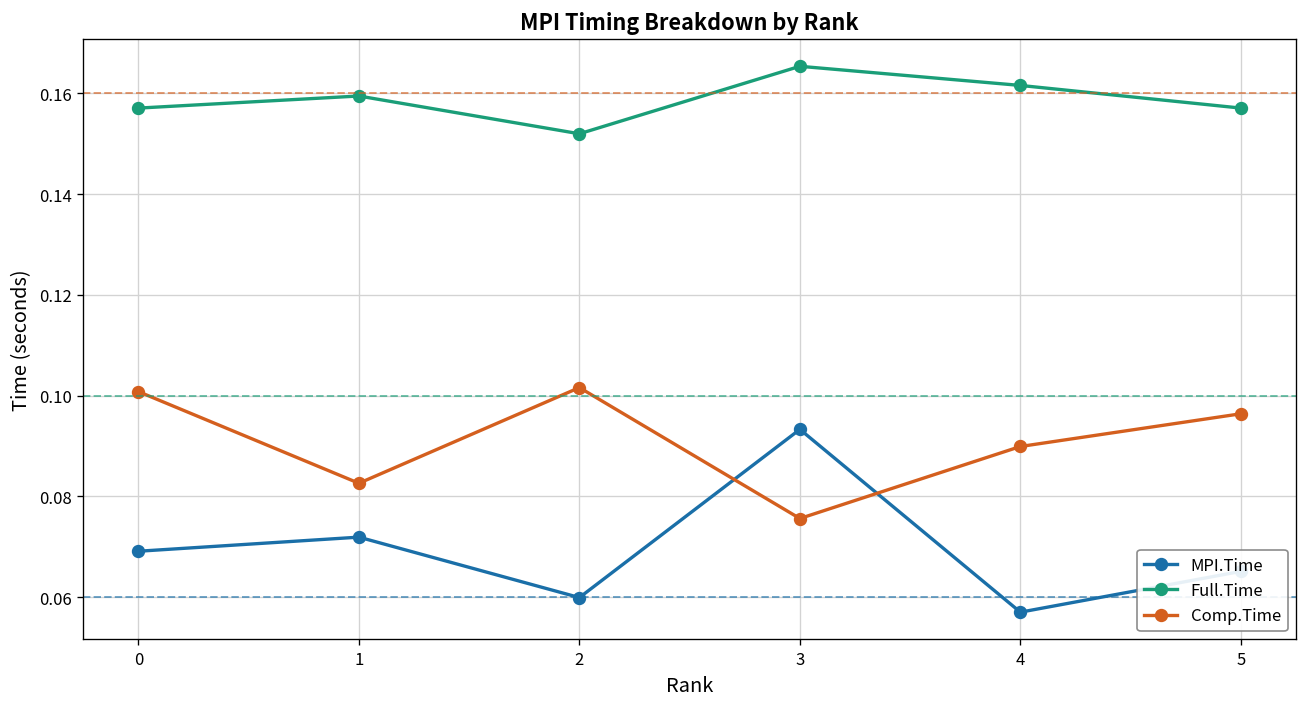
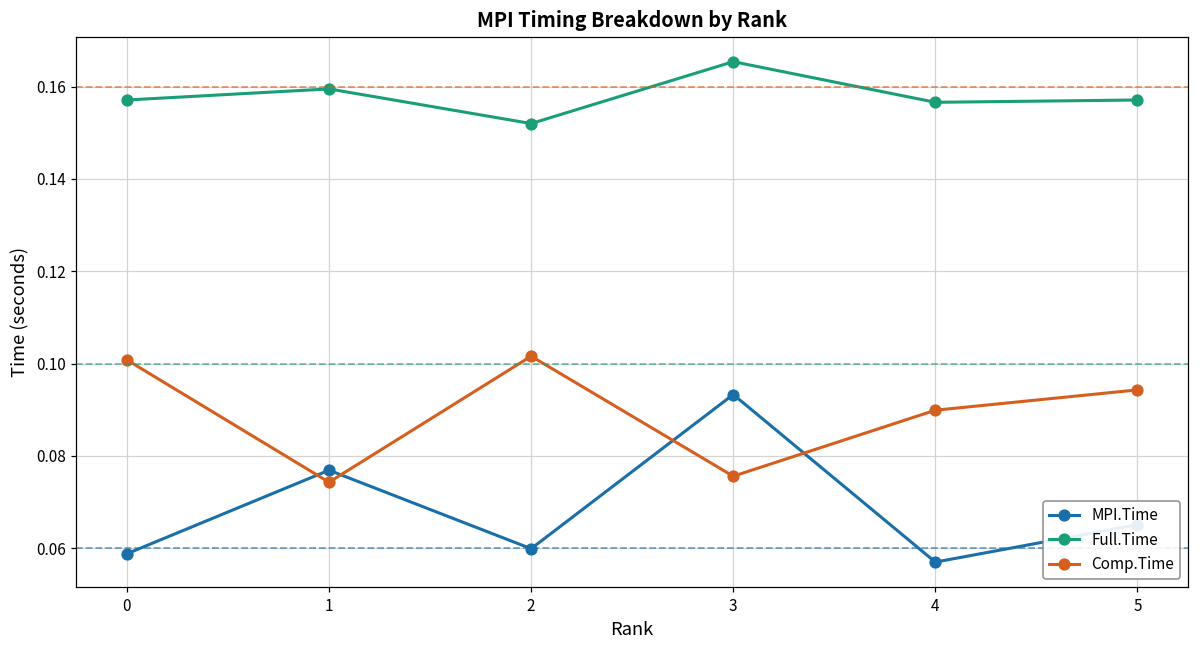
MPI.Time, 0: 0.069 -> 0.059
MPI.Time, 1: 0.072 -> 0.077
Comp.Time, 1: 0.083 -> 0.074
Full.Time, 4: 0.162 -> 0.157
Comp.Time, 5: 0.096 -> 0.094
